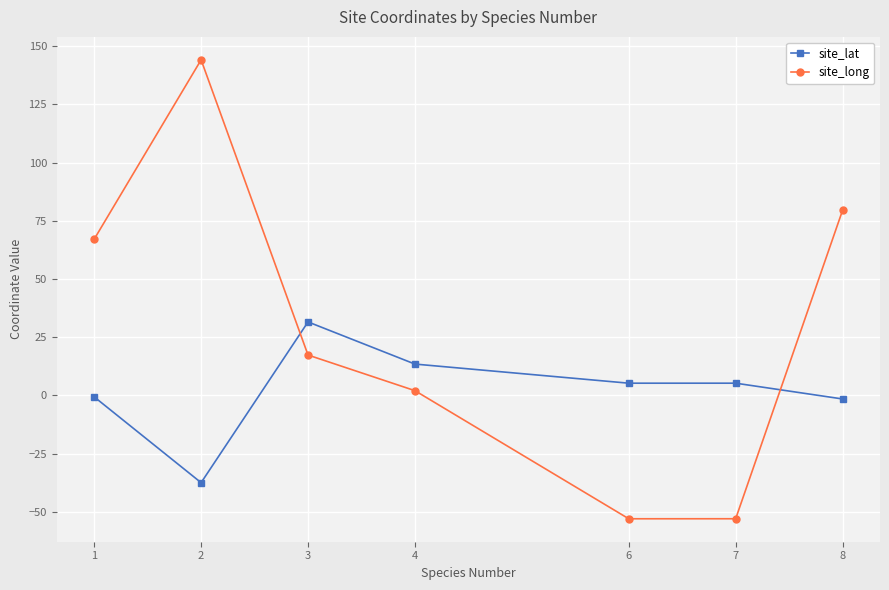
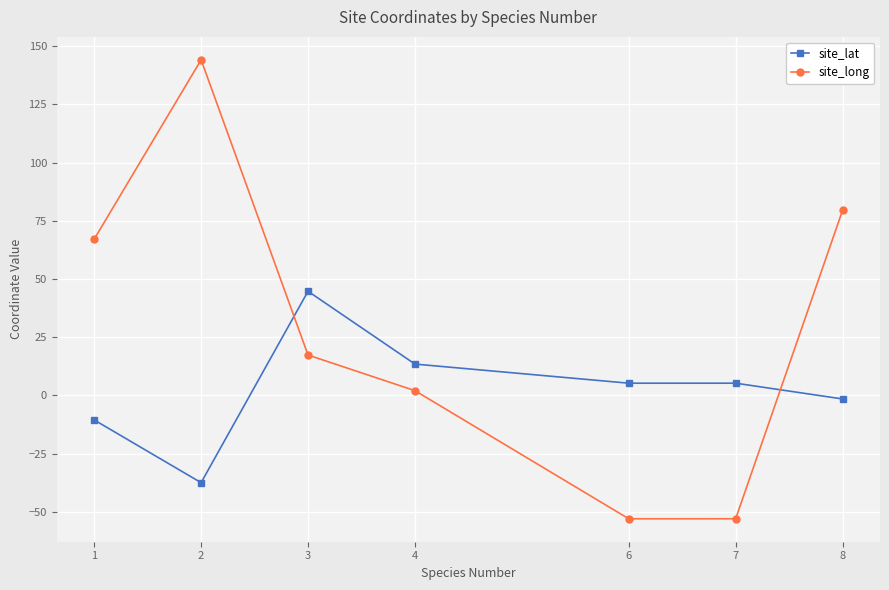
site_lat, 1: -1 -> -11
site_lat, 3: 32 -> 45
